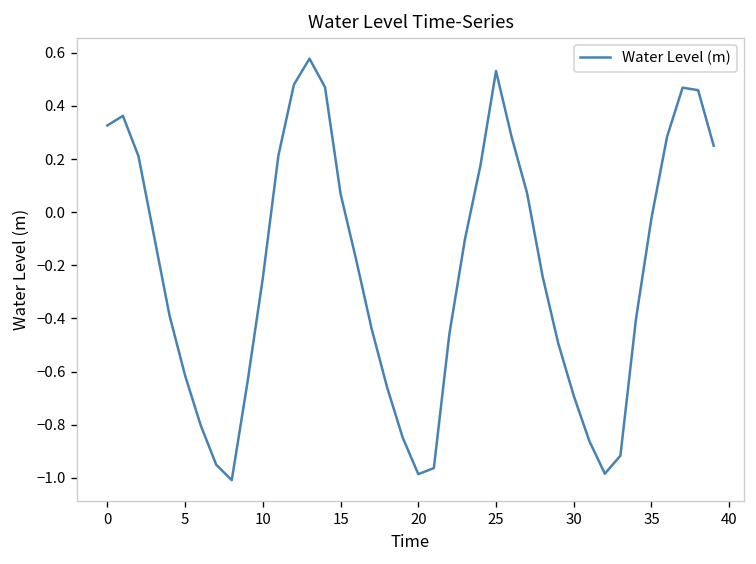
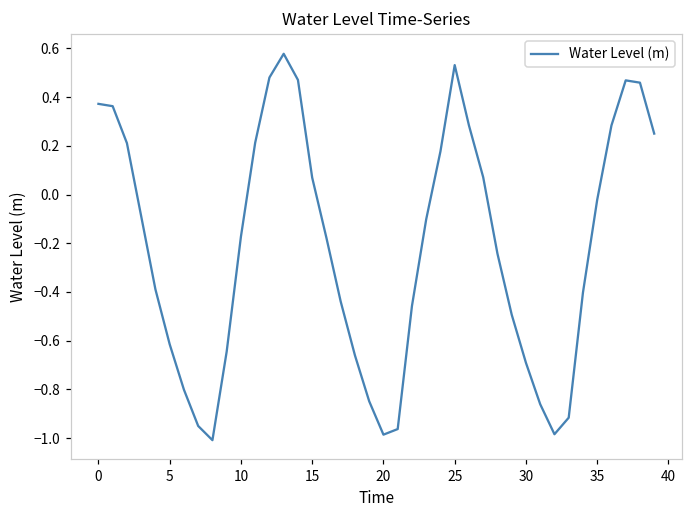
0: 0.33 -> 0.37
10: -0.25 -> -0.17
